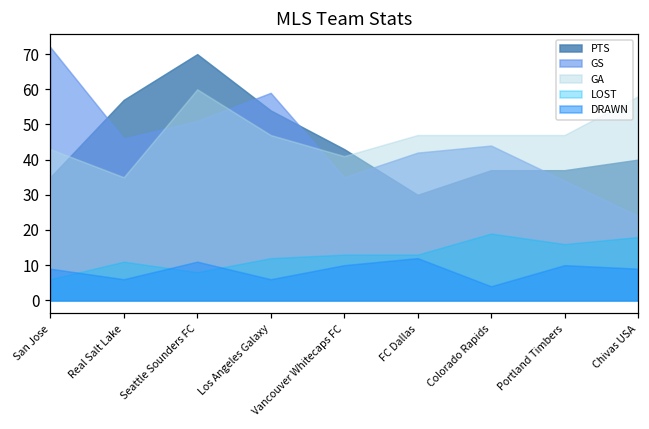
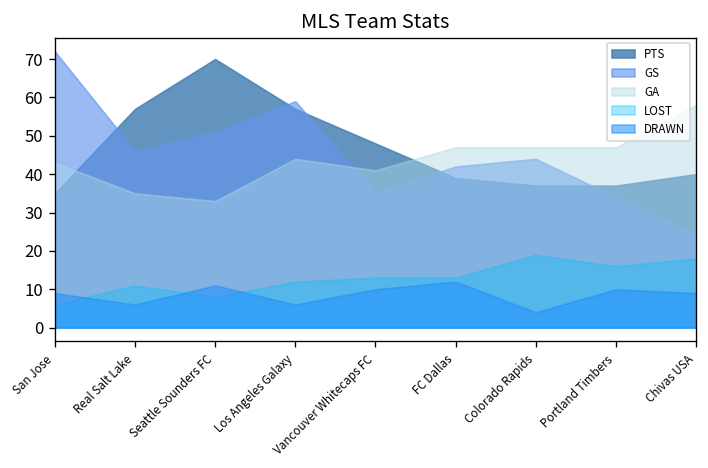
GA, Seattle Sounders FC: 60 -> 33
PTS, Los Angeles Galaxy: 54 -> 57
GA, Los Angeles Galaxy: 47 -> 44
PTS, Vancouver Whitecaps FC: 43 -> 48
PTS, FC Dallas: 30 -> 39
